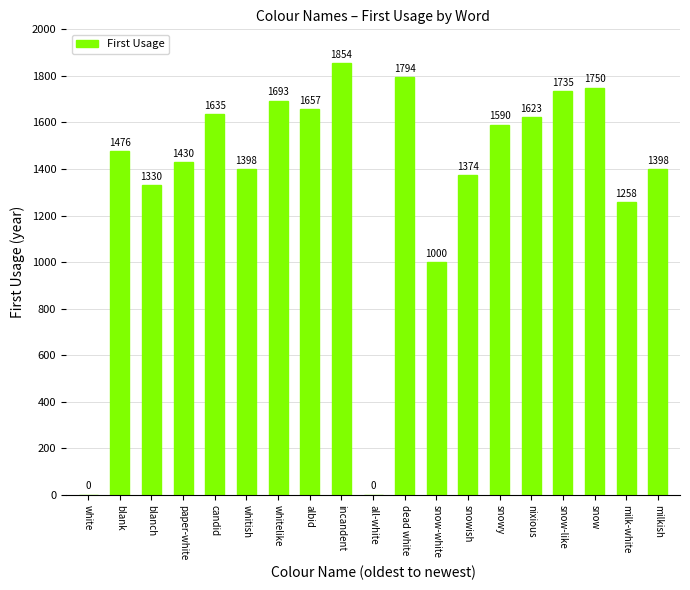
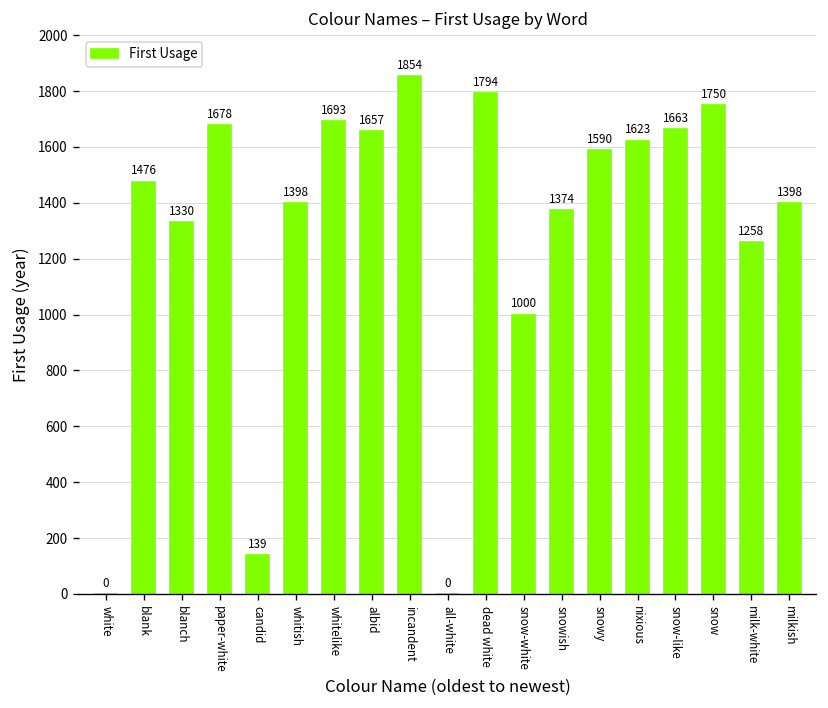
paper-white: 1430 -> 1678
candid: 1635 -> 139
snow-like: 1735 -> 1663
